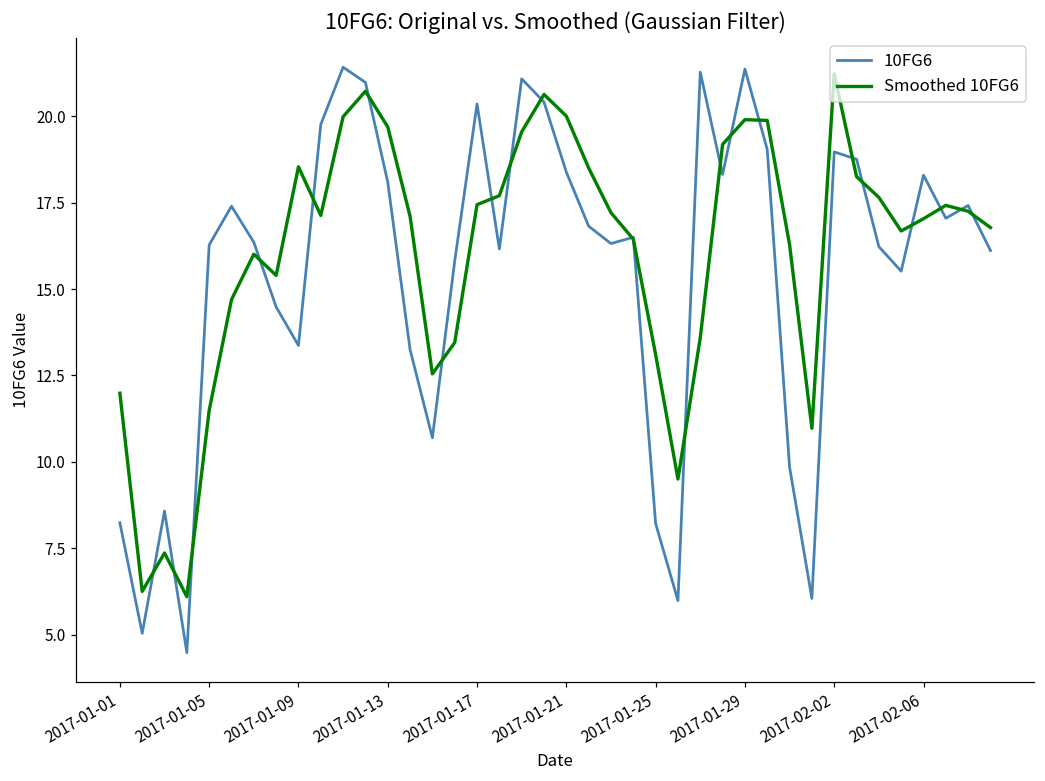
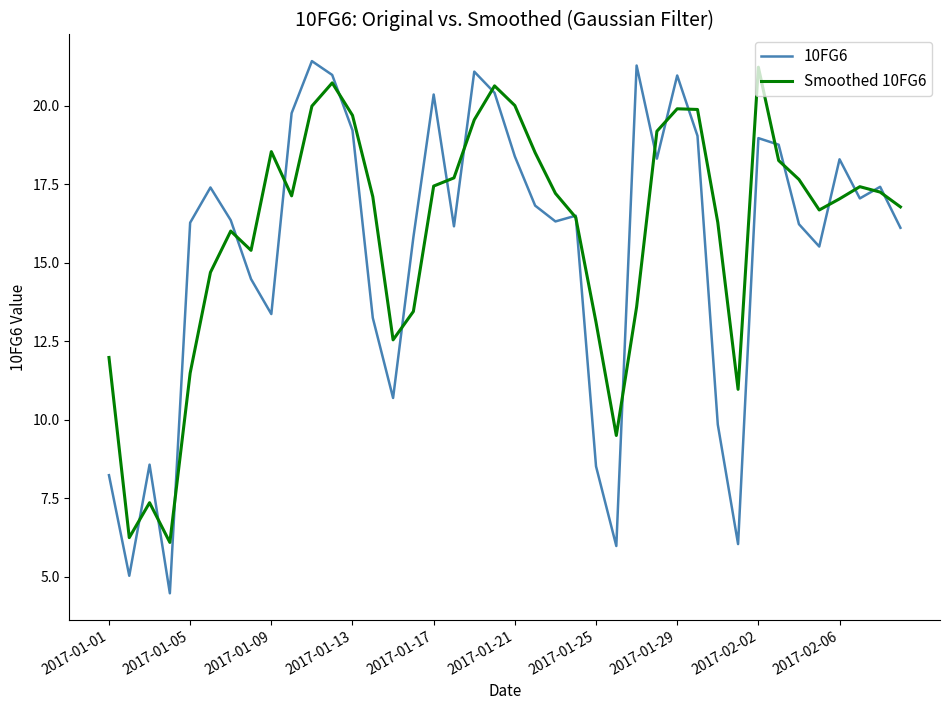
10FG6, 2017-01-13: 18.1 -> 19.2
10FG6, 2017-01-25: 8.2 -> 8.5
10FG6, 2017-01-29: 21.4 -> 21.0
